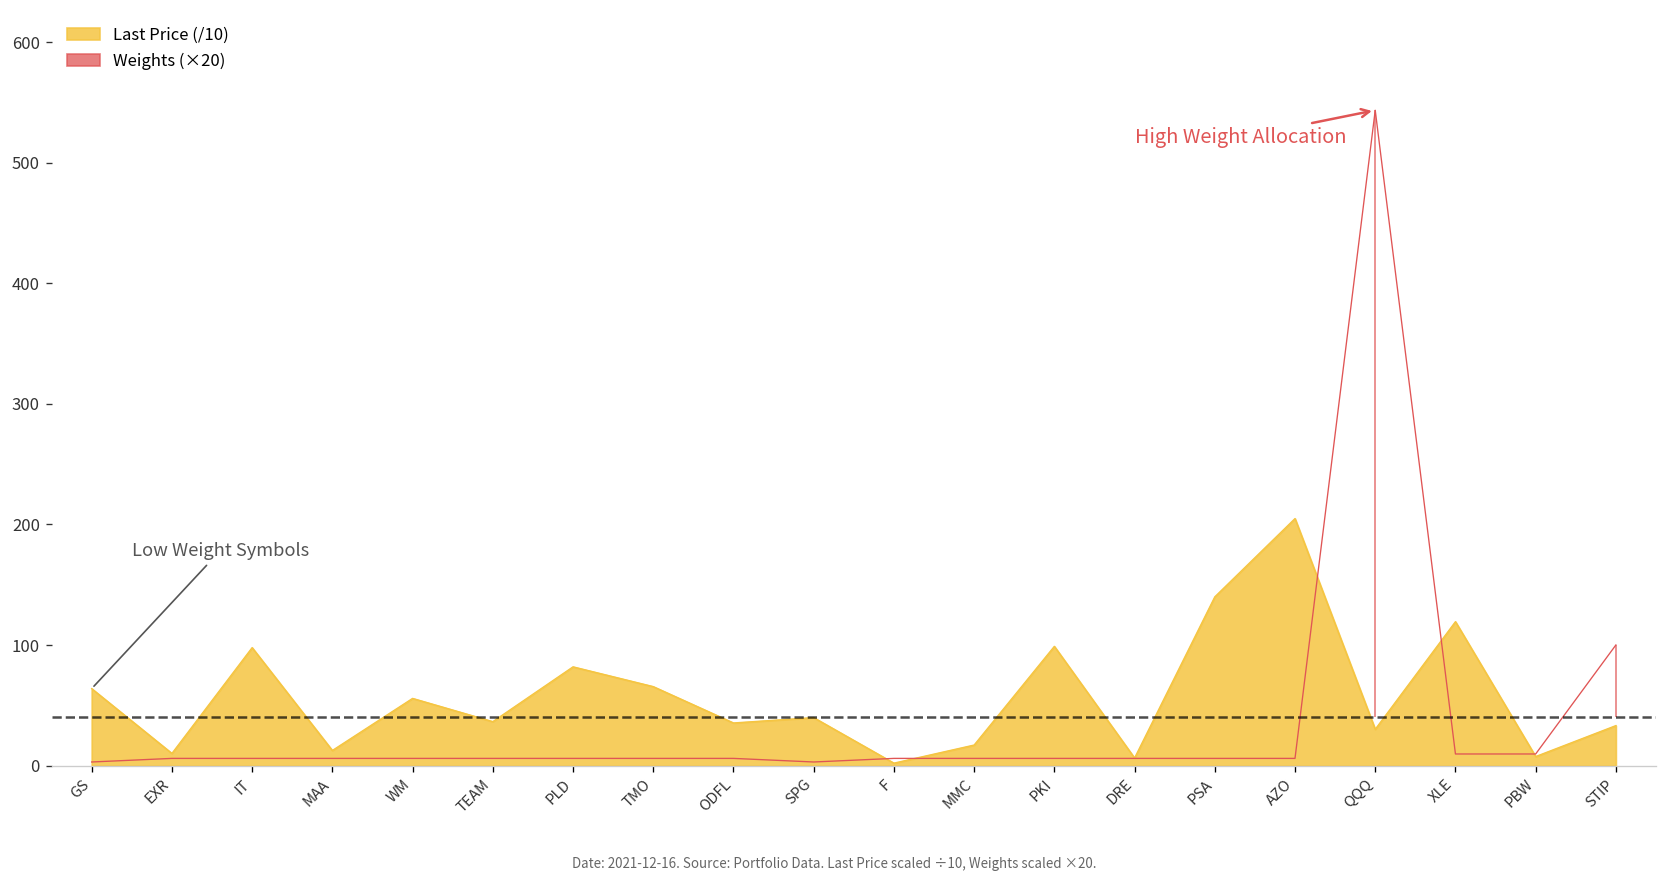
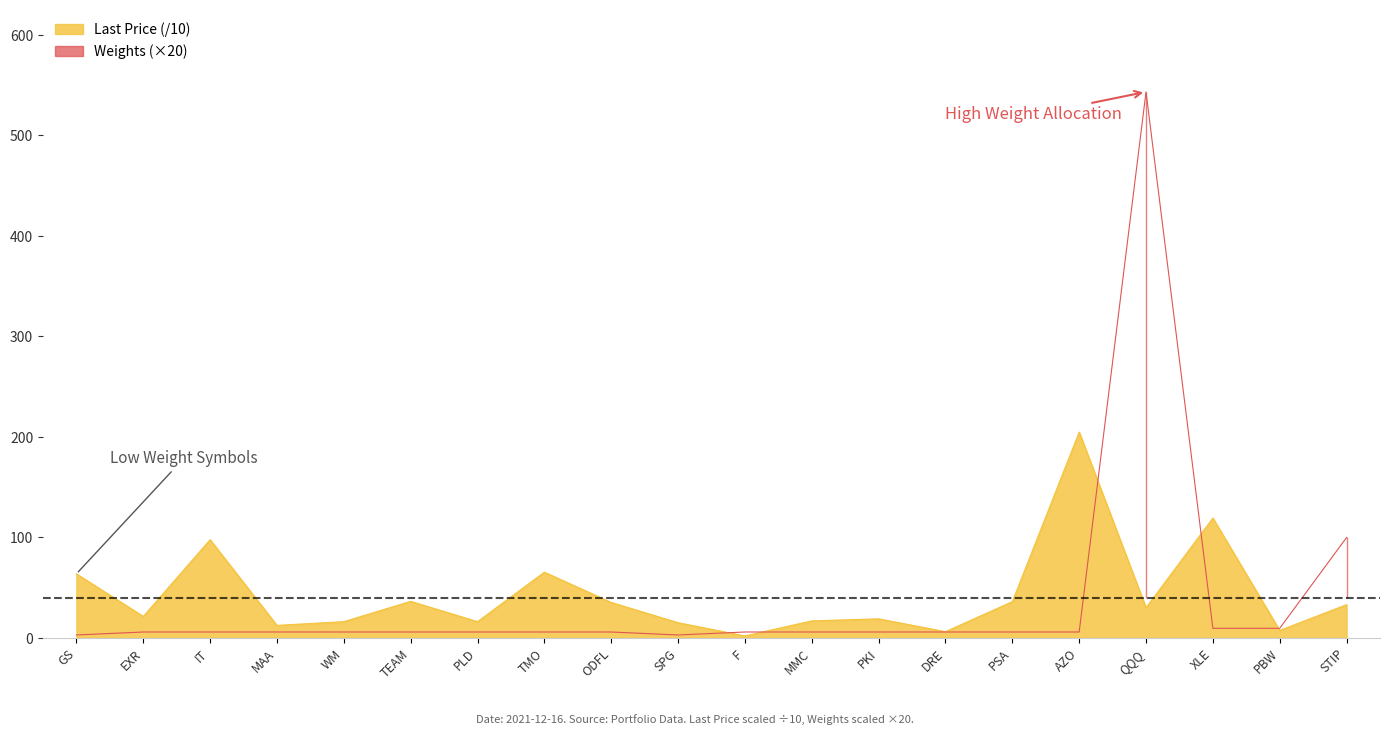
Last Price (/10), EXR: 10 -> 21
Last Price (/10), WM: 56 -> 16
Last Price (/10), PLD: 82 -> 16
Last Price (/10), SPG: 40 -> 15
Last Price (/10), PKI: 99 -> 19
Last Price (/10), PSA: 140 -> 36
